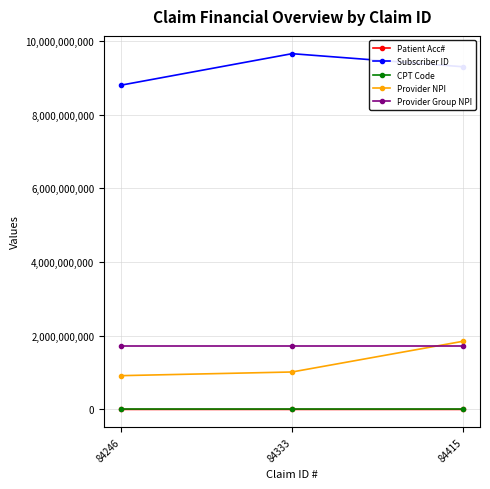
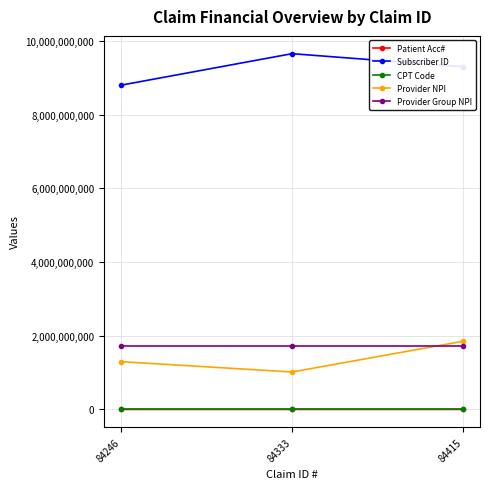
Provider NPI, 84246: 900,000,000 -> 1,300,000,000
